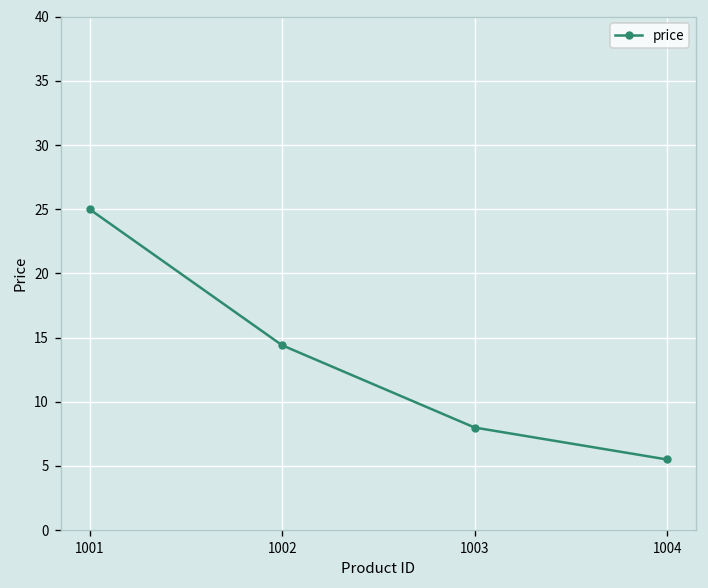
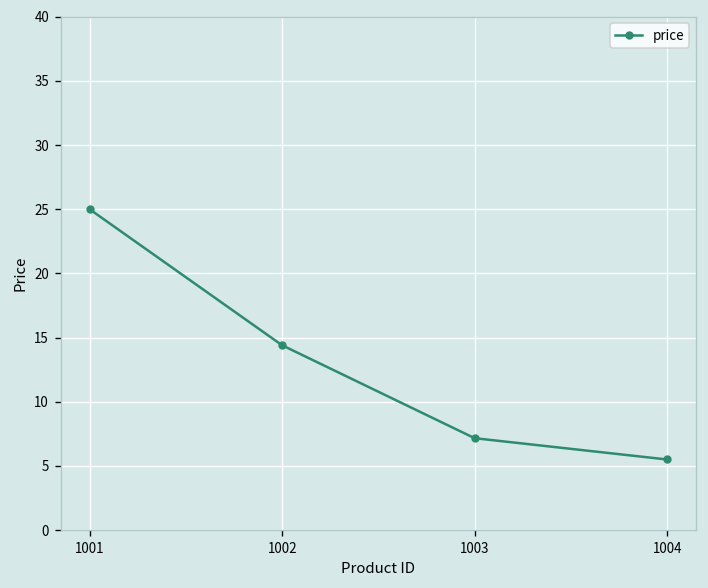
1003: 8.0 -> 7.2
